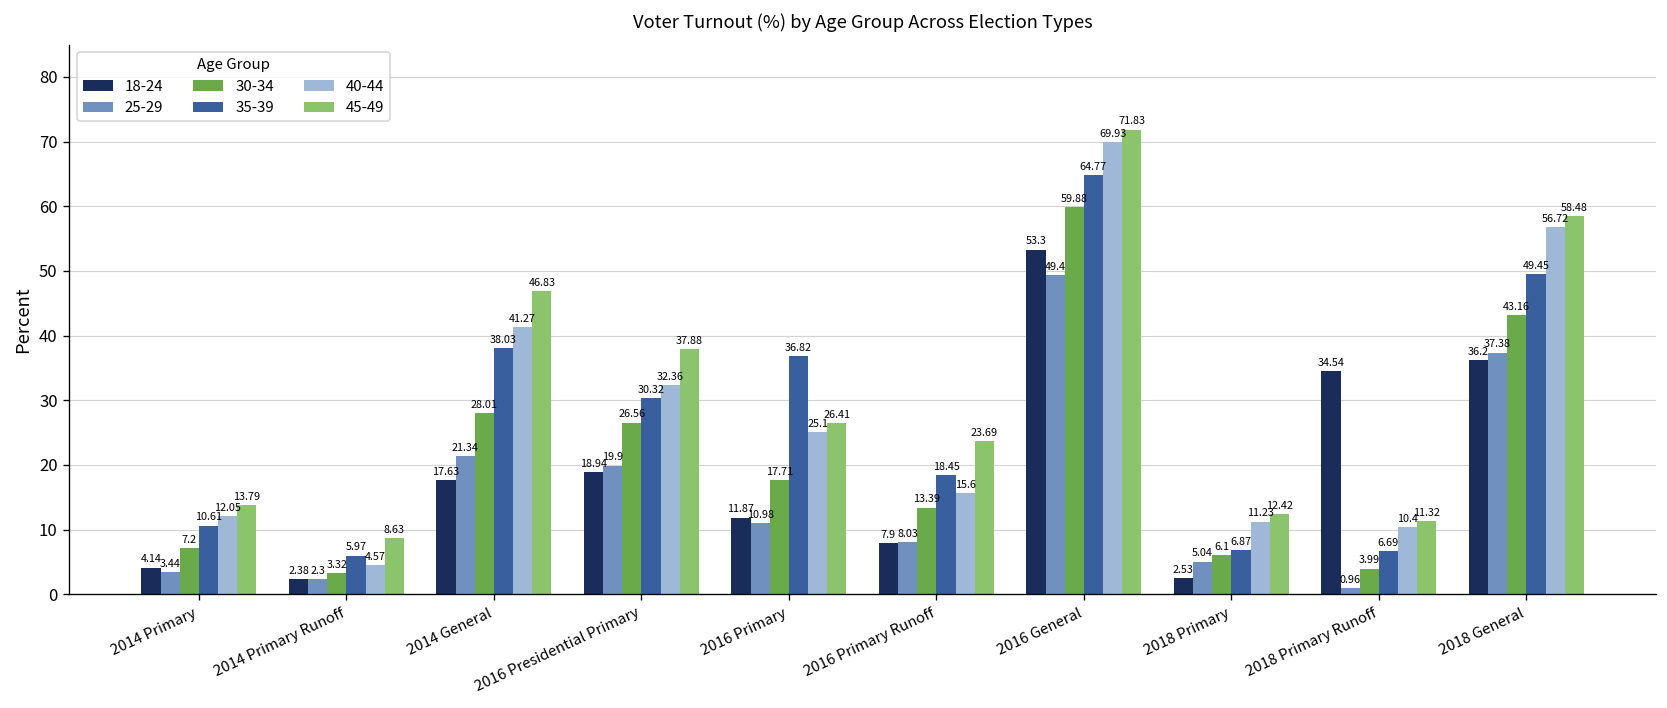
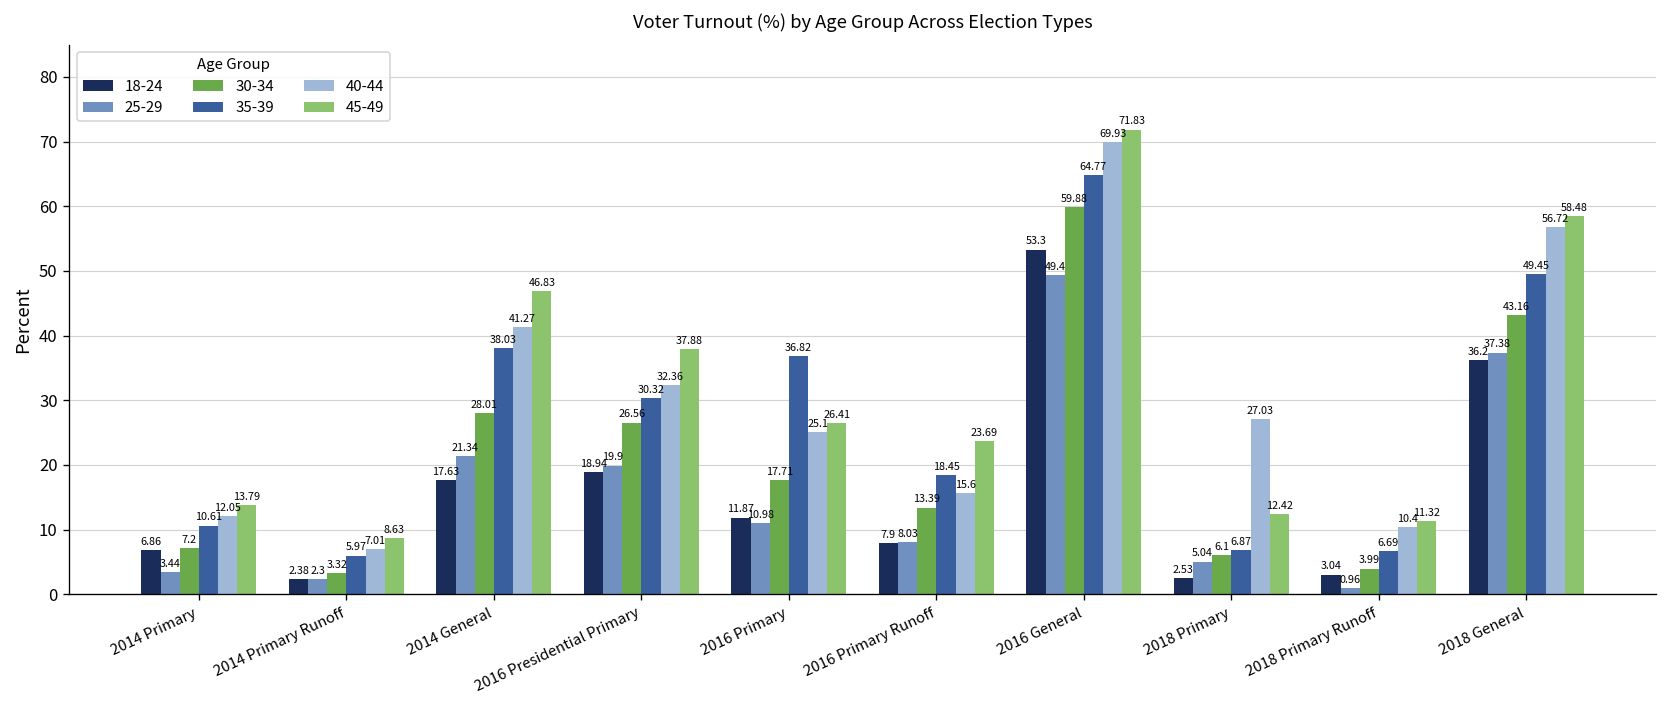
18-24, 2014 Primary: 4.14 -> 6.86
40-44, 2014 Primary Runoff: 4.57 -> 7.01
40-44, 2018 Primary: 11.23 -> 27.03
18-24, 2018 Primary Runoff: 34.54 -> 3.04
